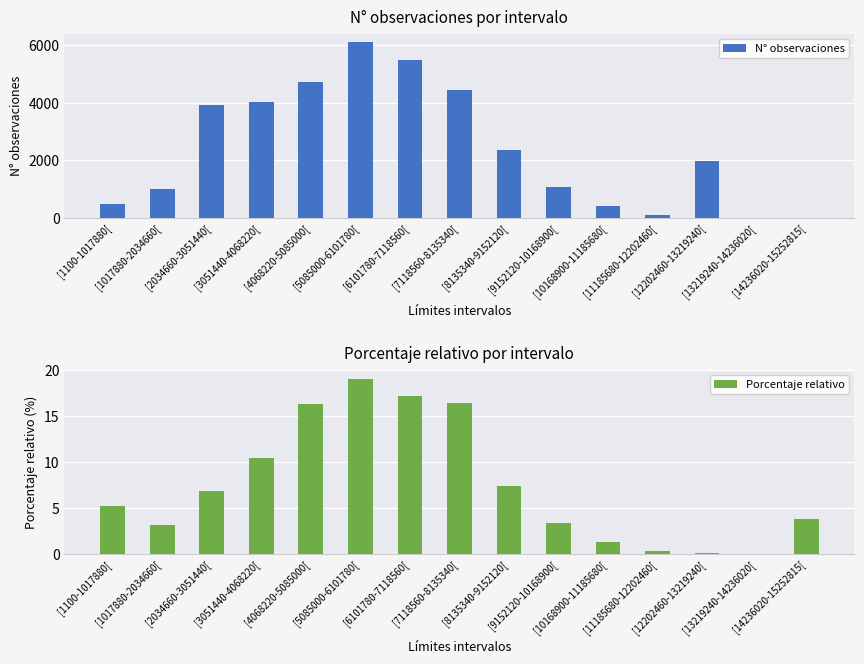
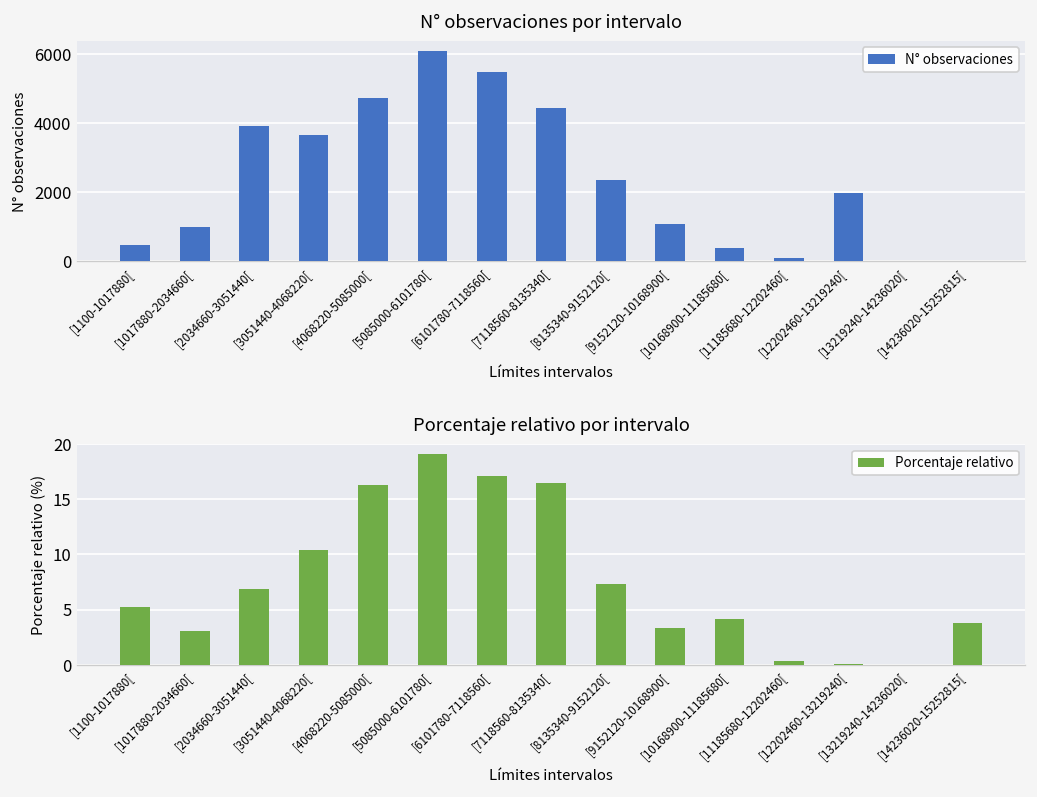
N° observaciones por intervalo, [3051440-4068220[: 4000 -> 3700
Porcentaje relativo por intervalo, [10168900-11185680[: 1 -> 4
